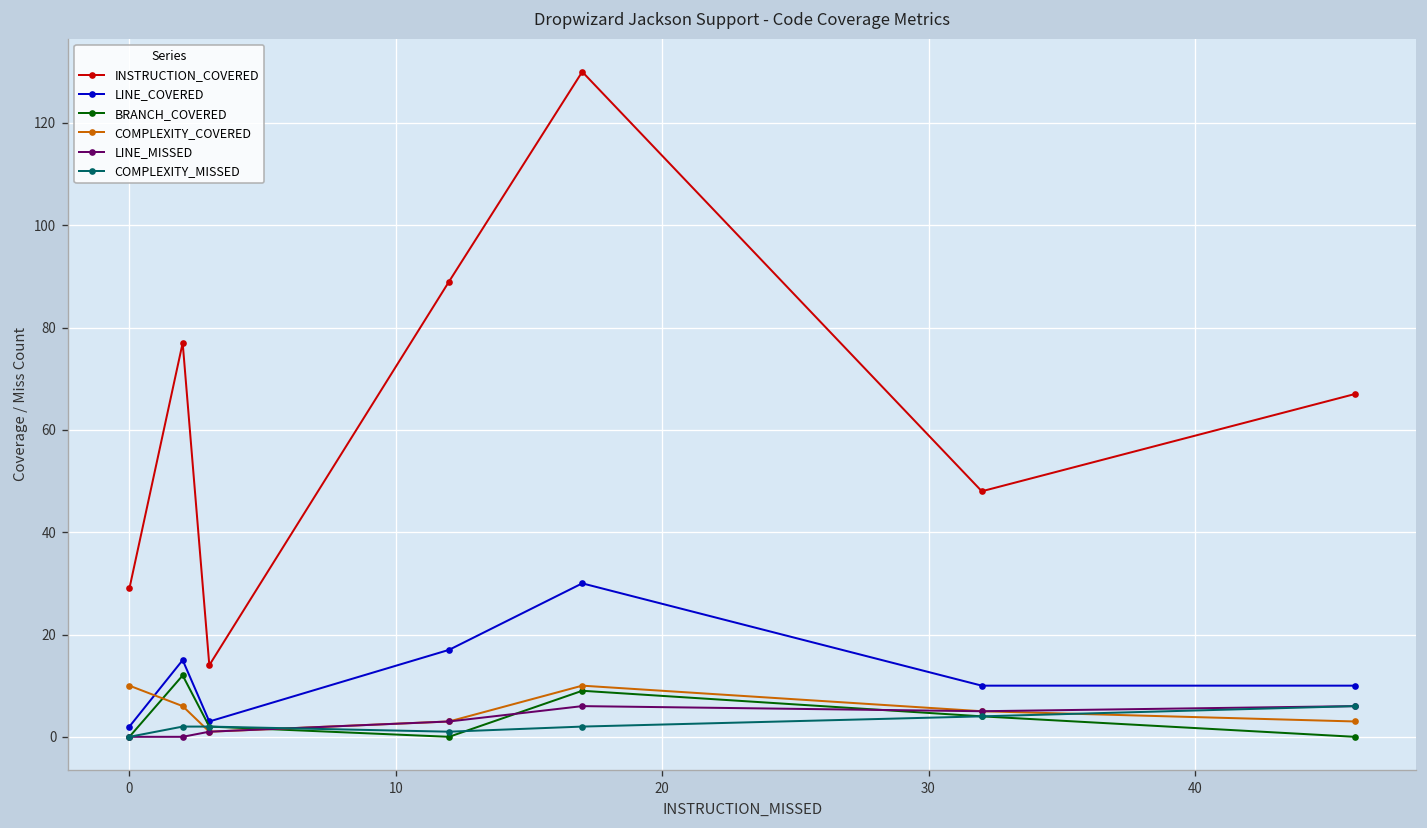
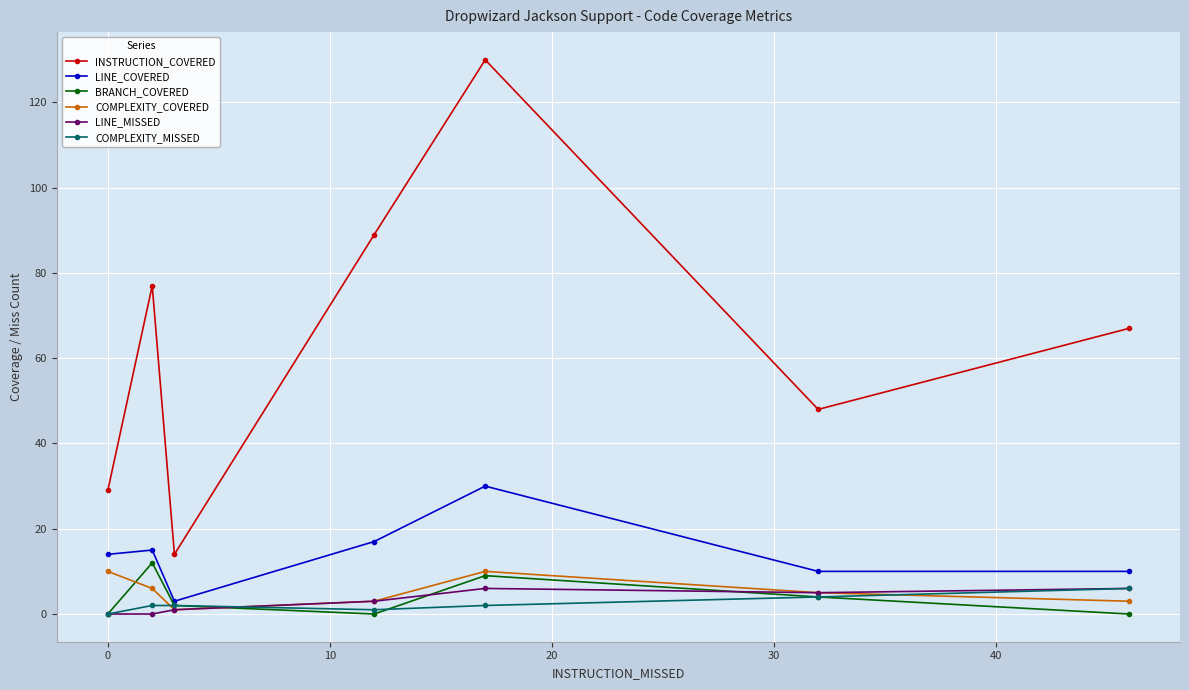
LINE_COVERED, 0: 2 -> 14
